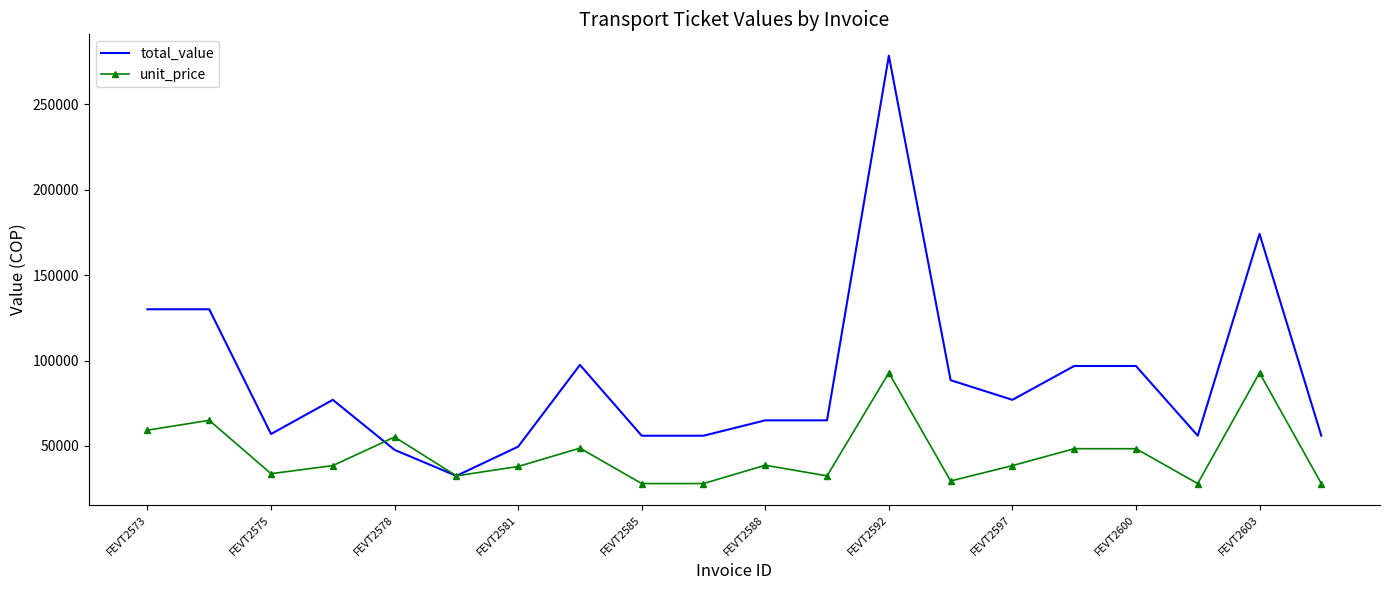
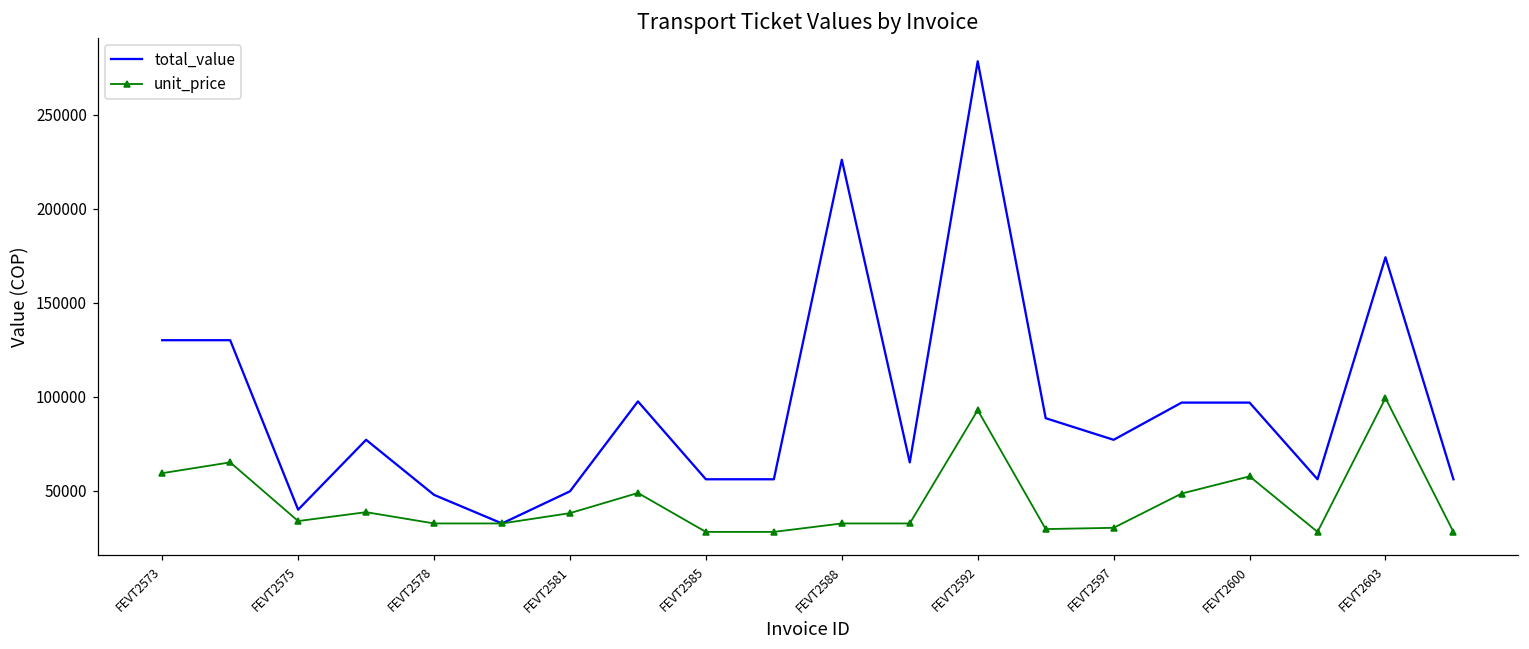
total_value, FEVT2575: 57000 -> 40000
unit_price, FEVT2578: 55000 -> 33000
total_value, FEVT2588: 65000 -> 226000
unit_price, FEVT2588: 39000 -> 33000
unit_price, FEVT2597: 39000 -> 30000
unit_price, FEVT2600: 48000 -> 58000
unit_price, FEVT2603: 93000 -> 99000
